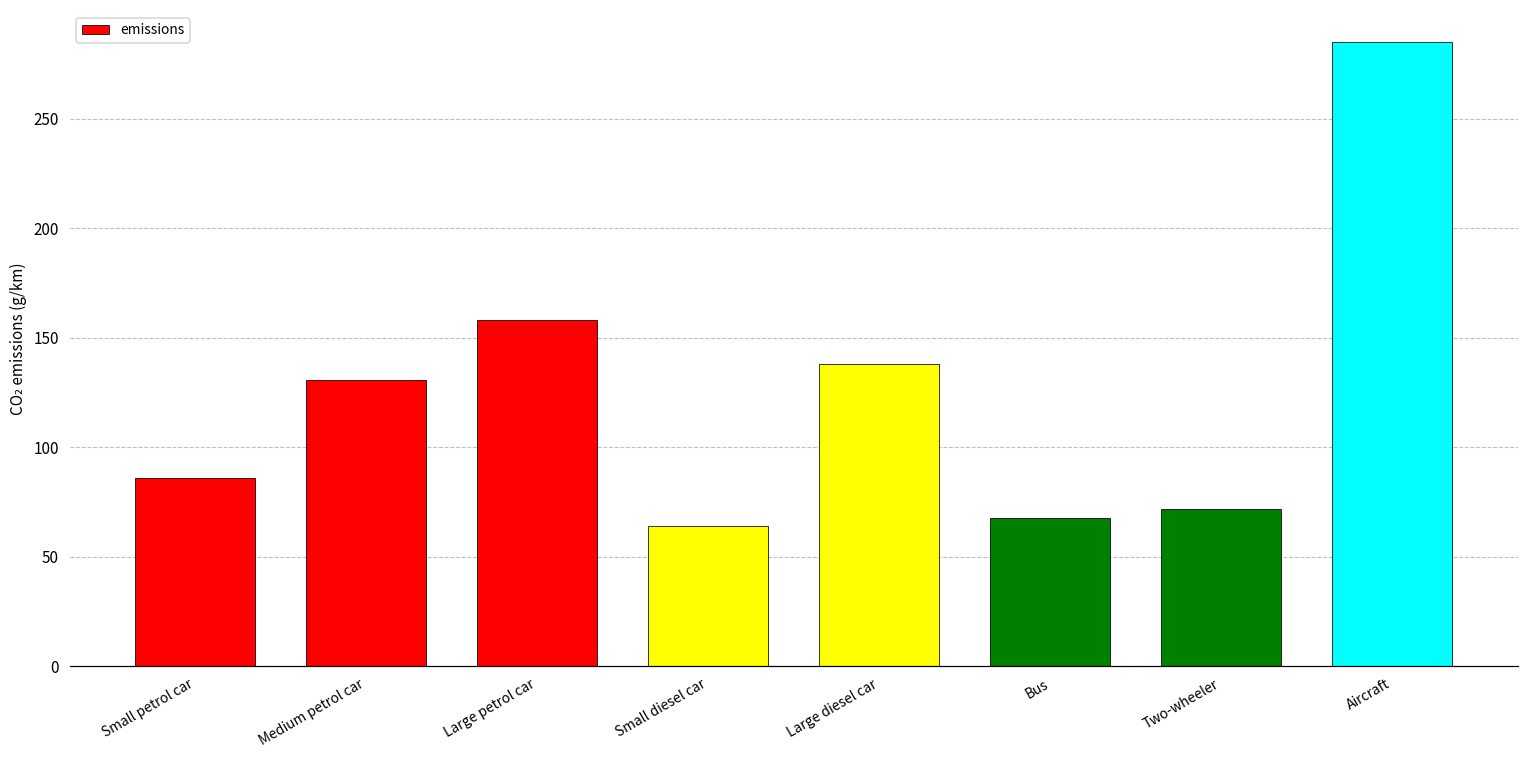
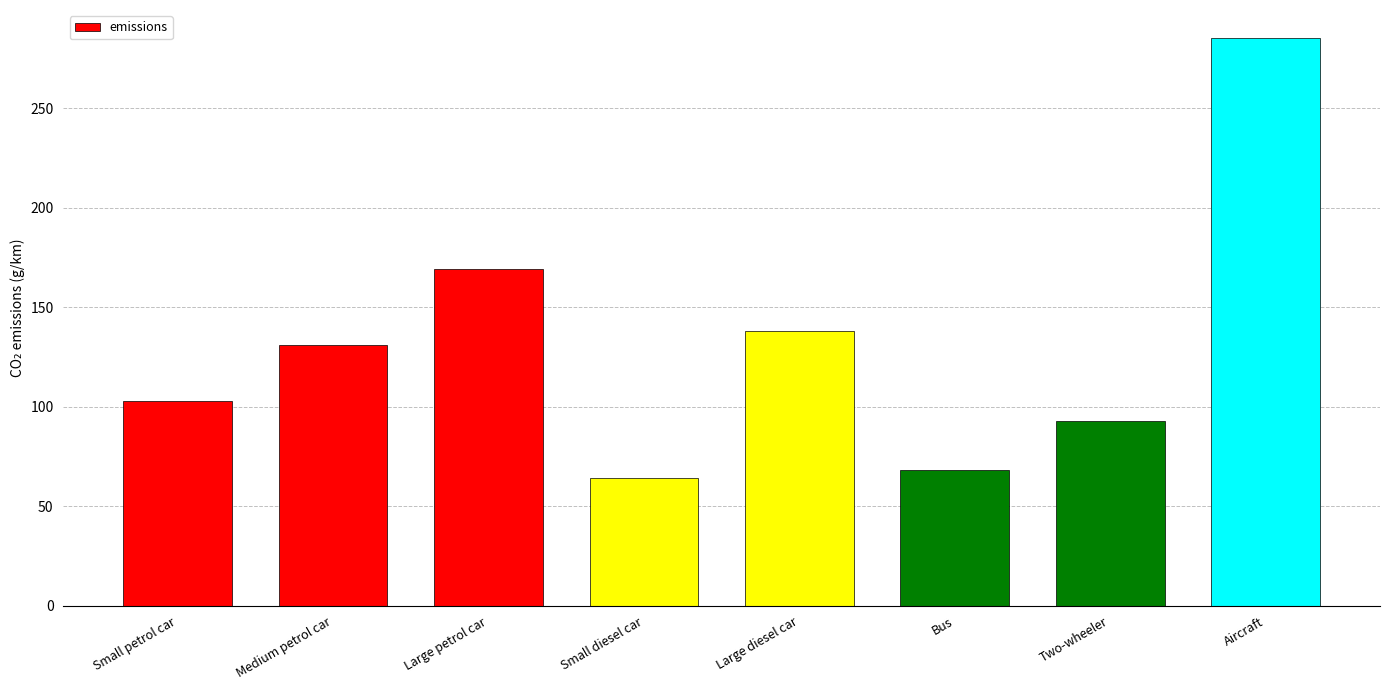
Small petrol car: 86 -> 103
Large petrol car: 158 -> 169
Two-wheeler: 72 -> 93
